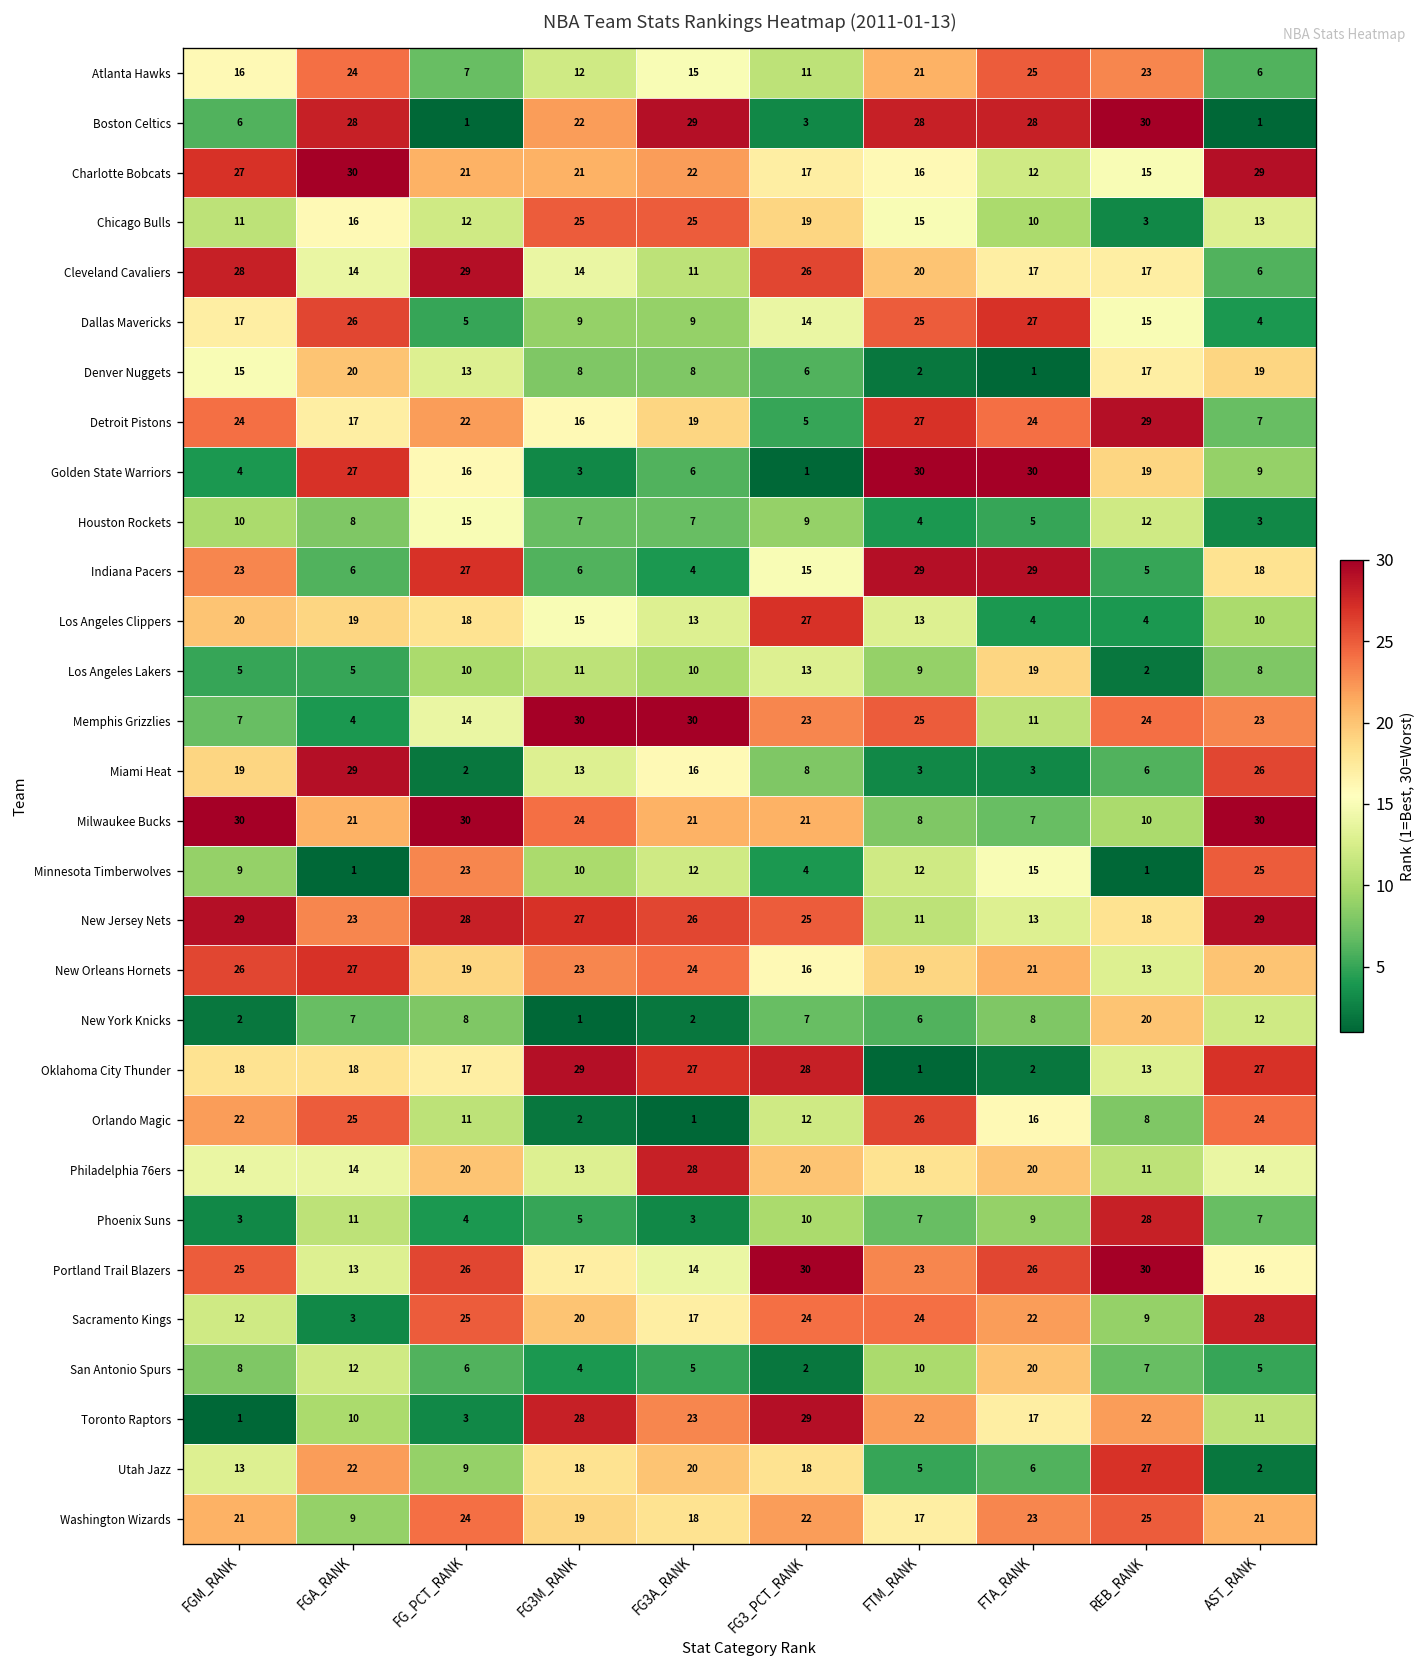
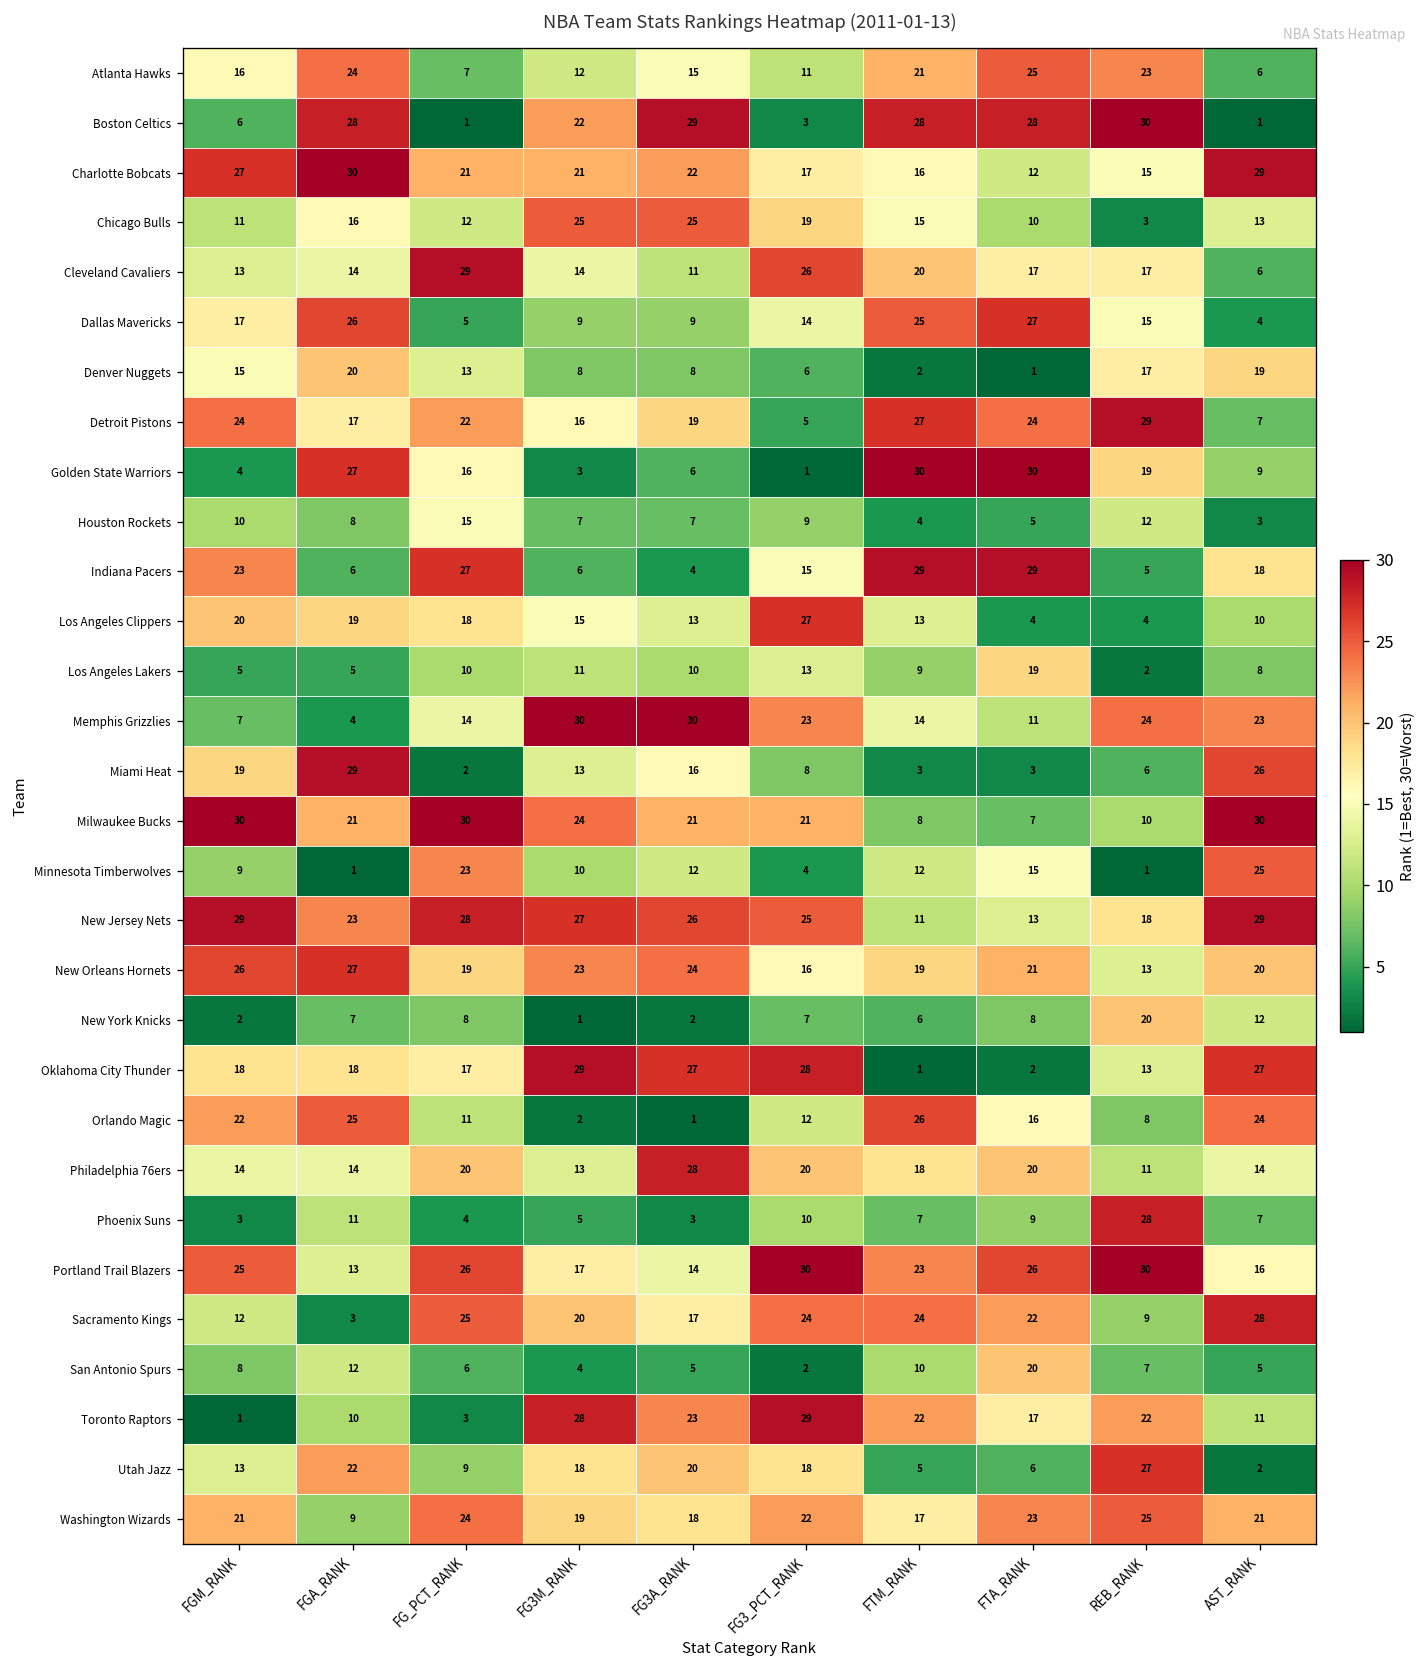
Cleveland Cavaliers, FGM_RANK: 28 -> 13
Memphis Grizzlies, FTM_RANK: 25 -> 14
